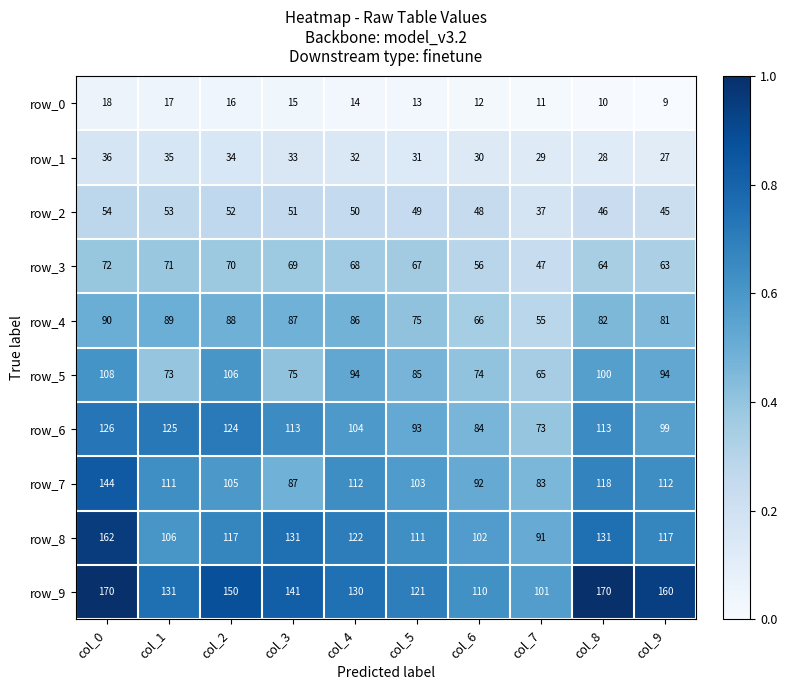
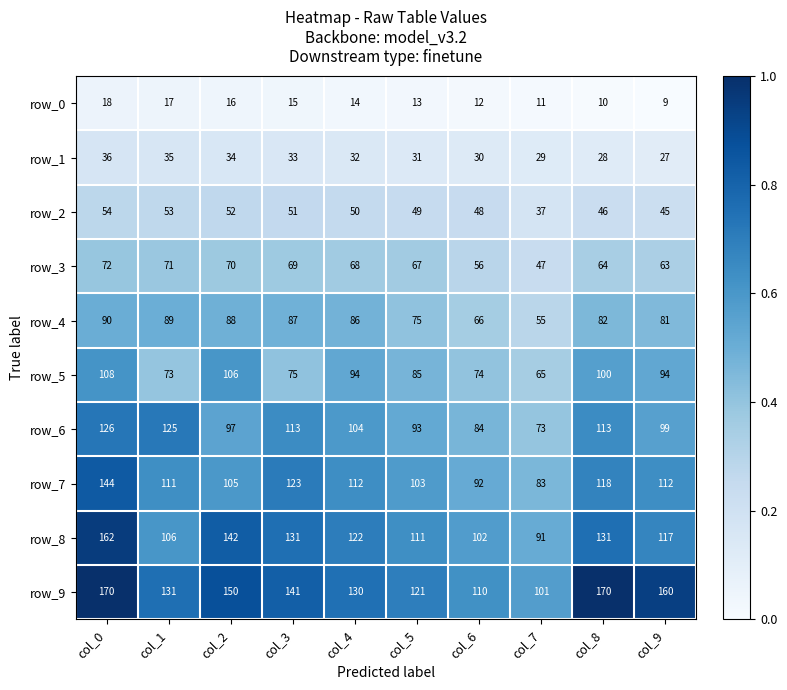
row_6, col_2: 124 -> 97
row_7, col_3: 87 -> 123
row_8, col_2: 117 -> 142
